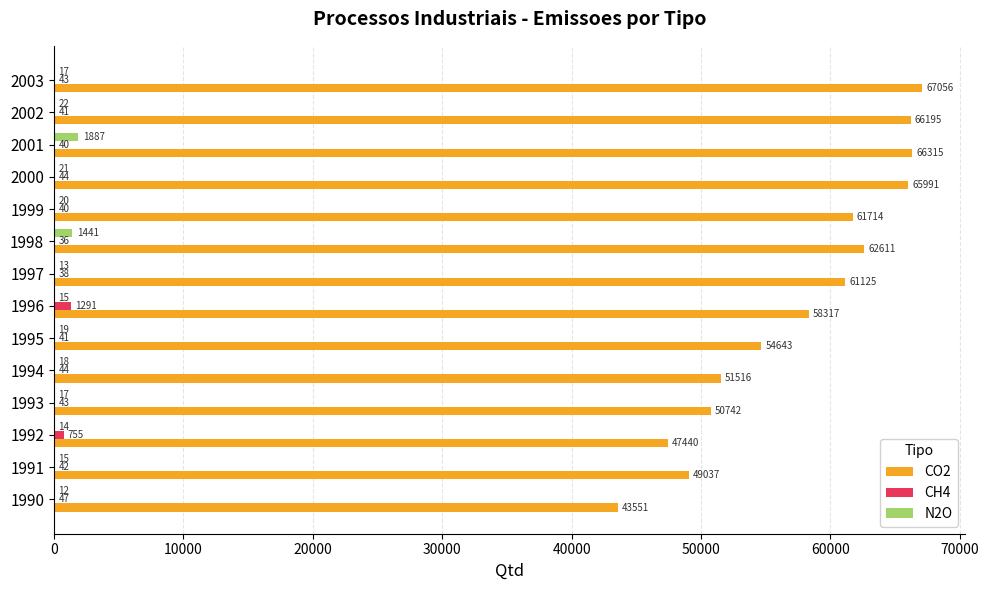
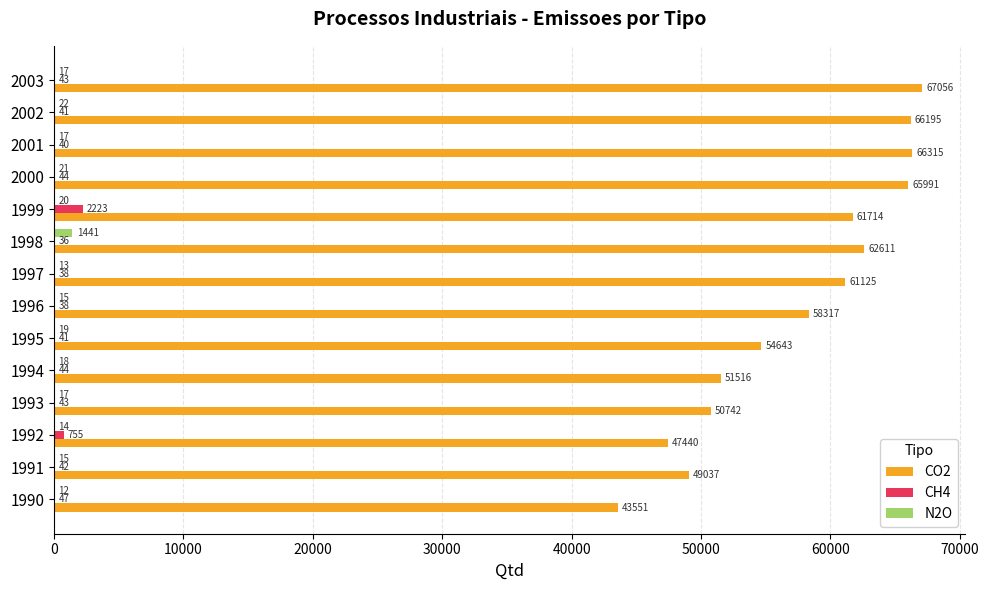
N2O, 2001: 1887 -> 17
CH4, 1999: 40 -> 2223
CH4, 1996: 1291 -> 38
